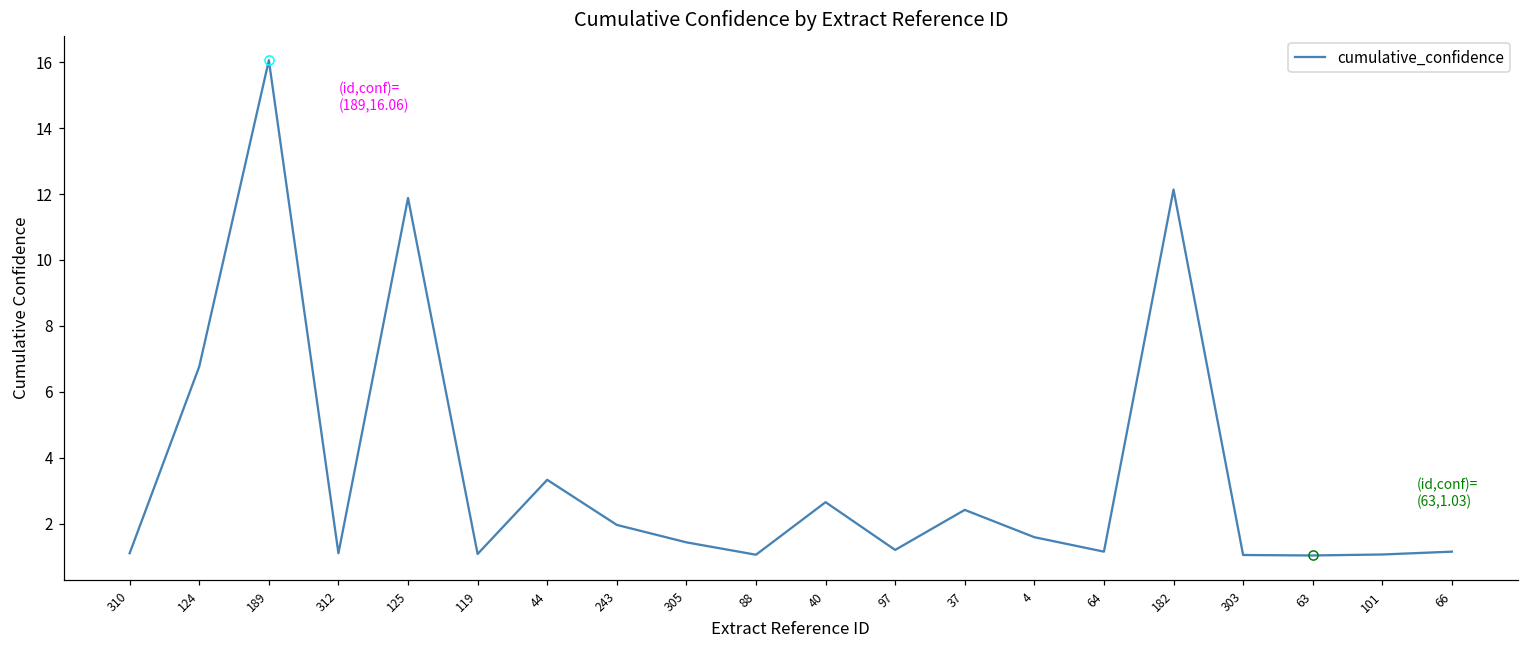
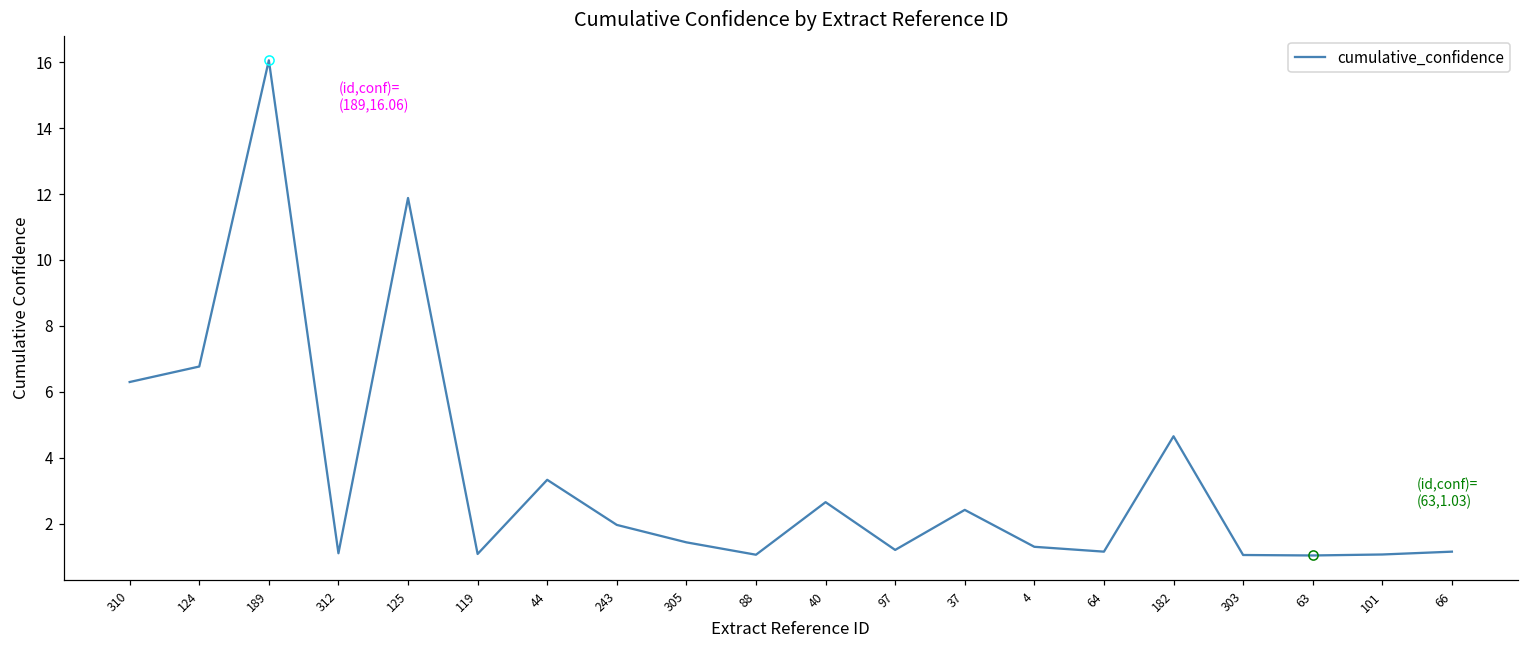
cumulative_confidence, 310: 1.1 -> 6.3
cumulative_confidence, 4: 1.6 -> 1.3
cumulative_confidence, 182: 12.1 -> 4.6
